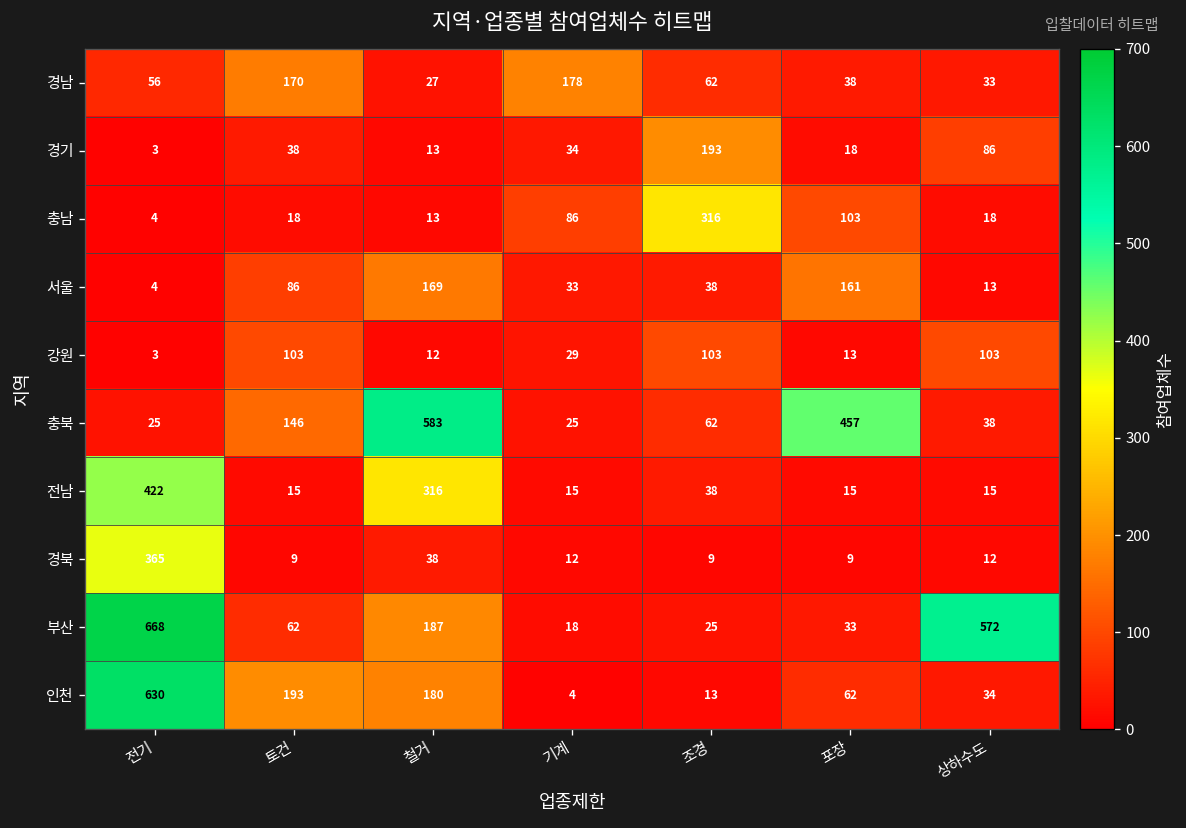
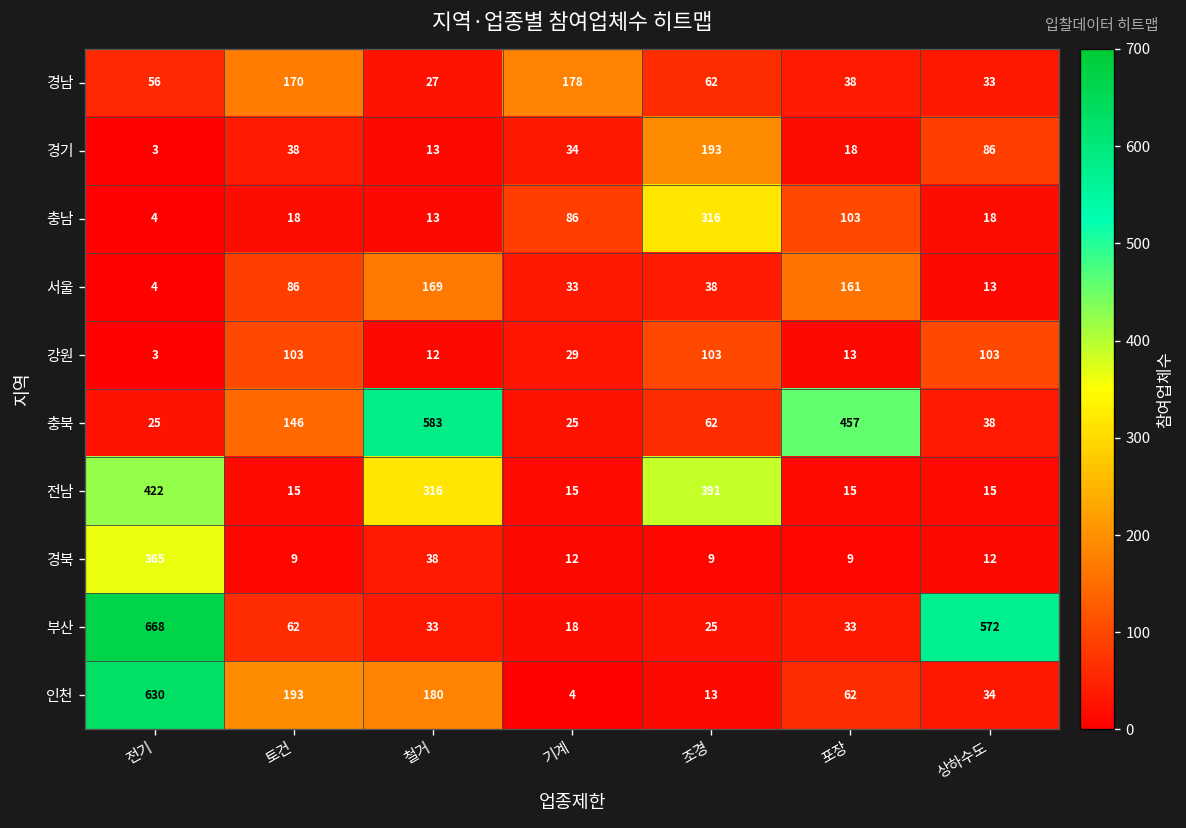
전남, 조경: 38 -> 391
부산, 철거: 187 -> 33
